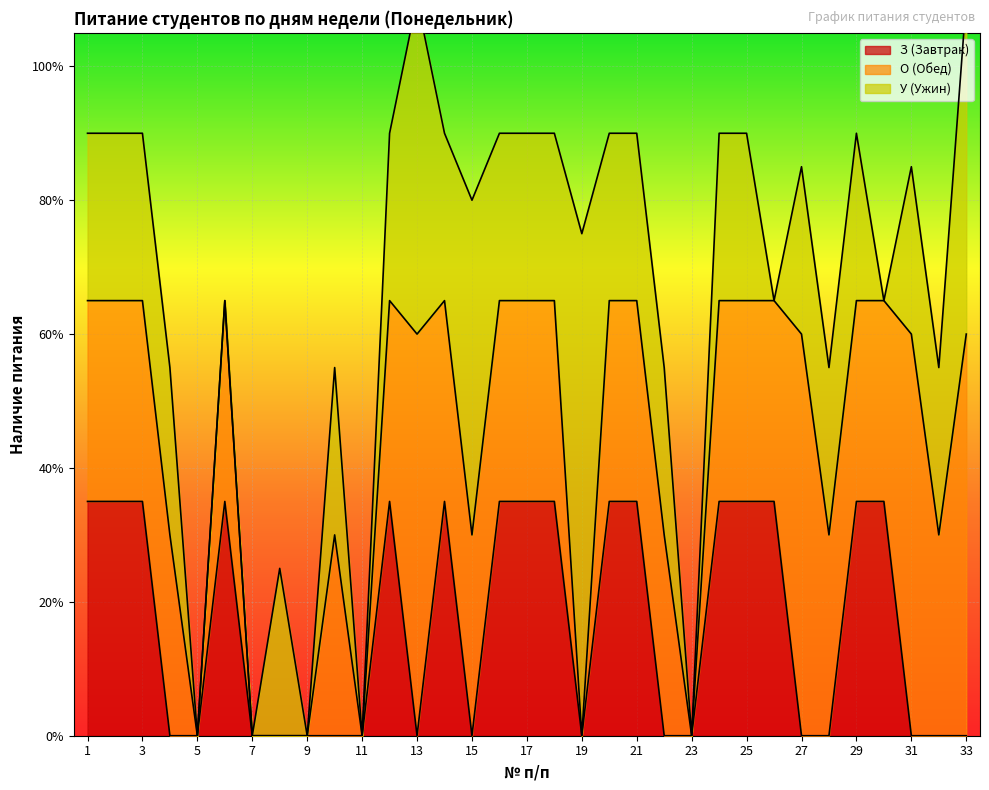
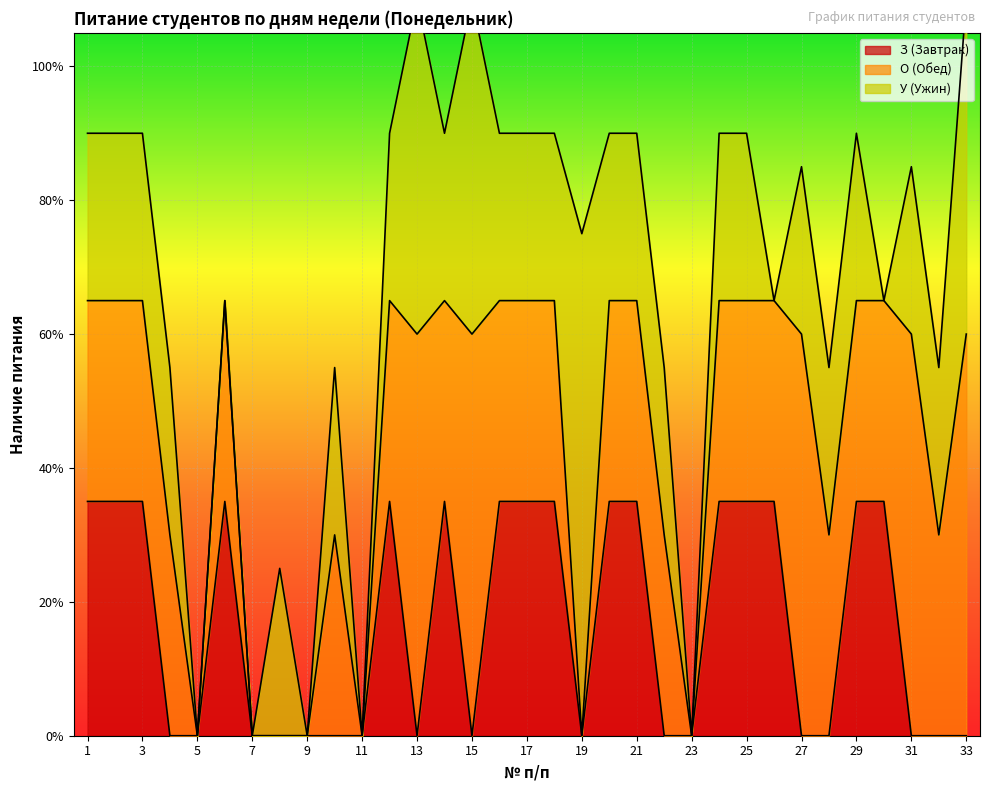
О (Обед), 15: 30% -> 60%
